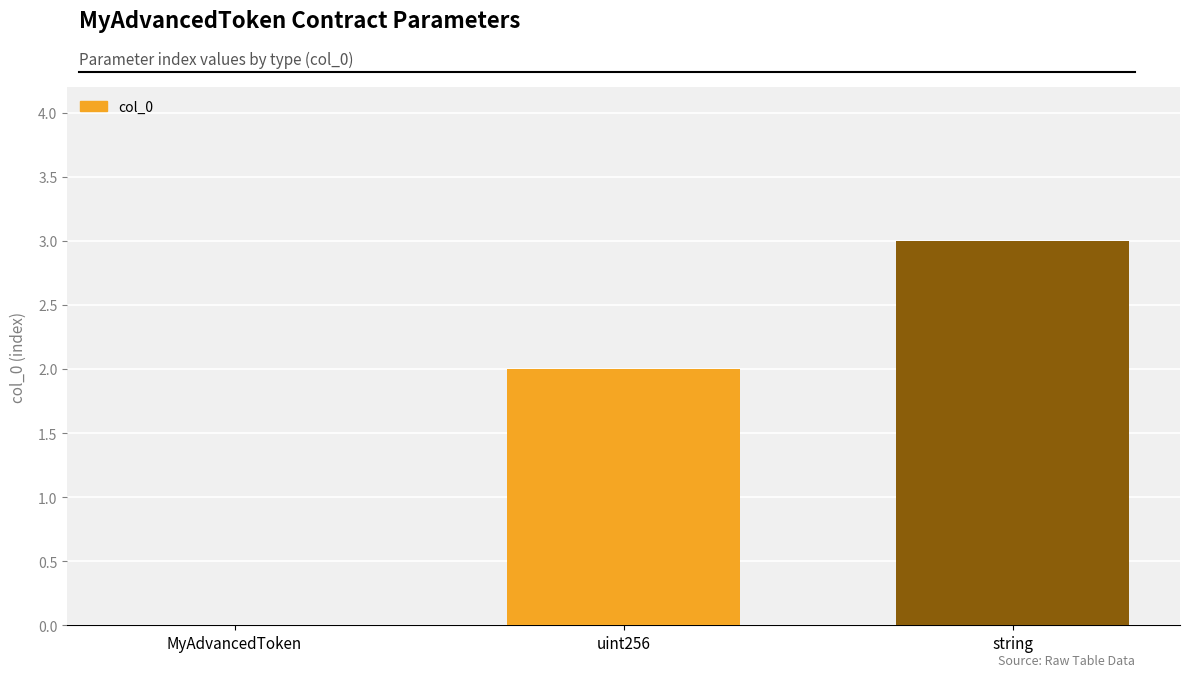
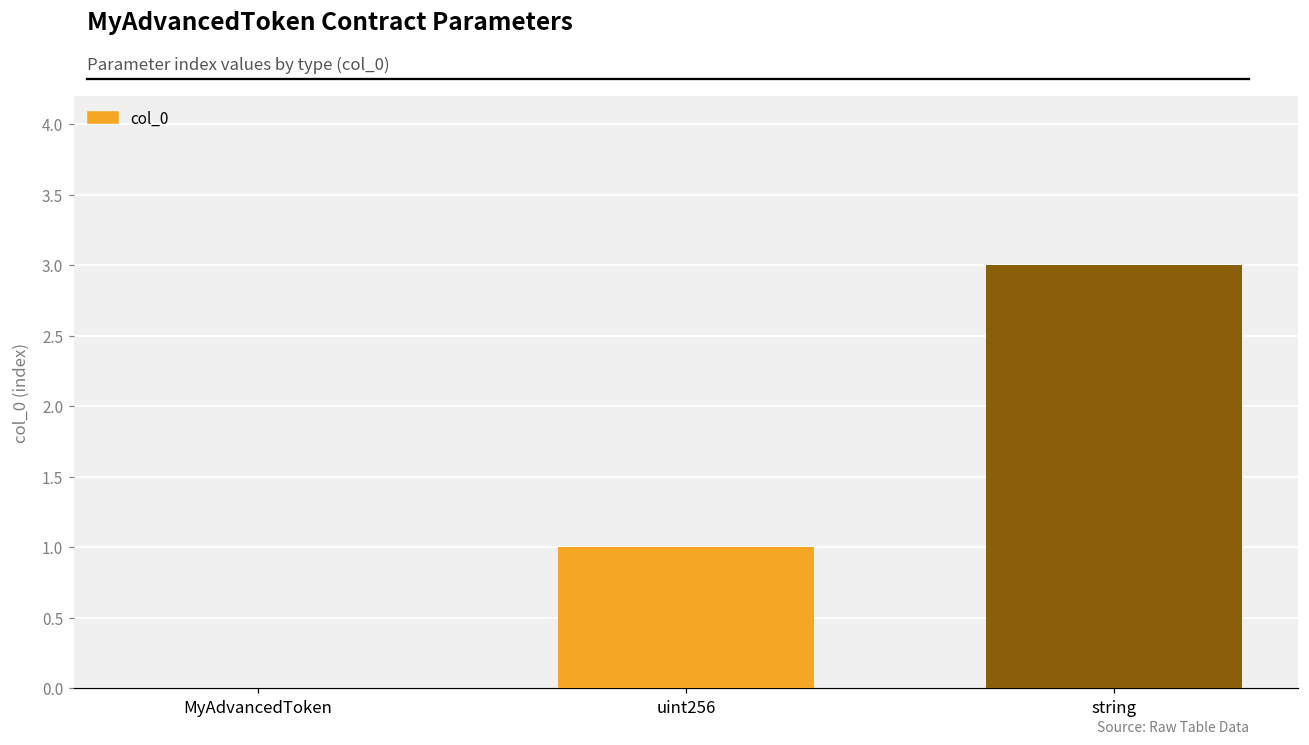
uint256: 2 -> 1
